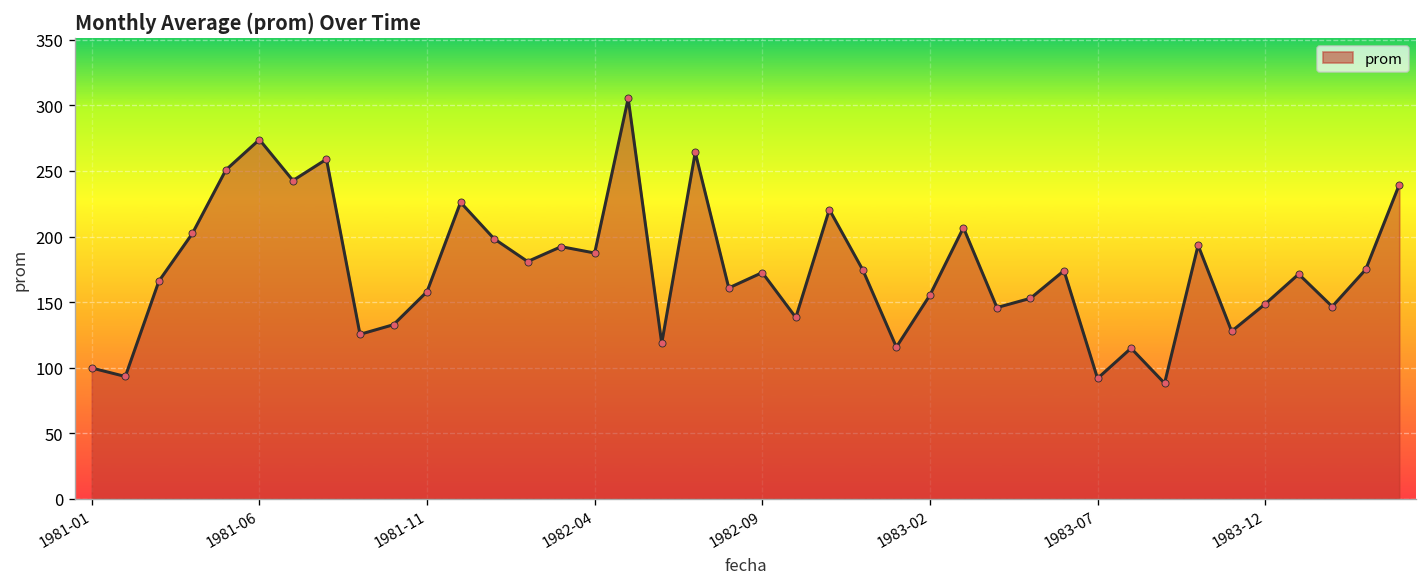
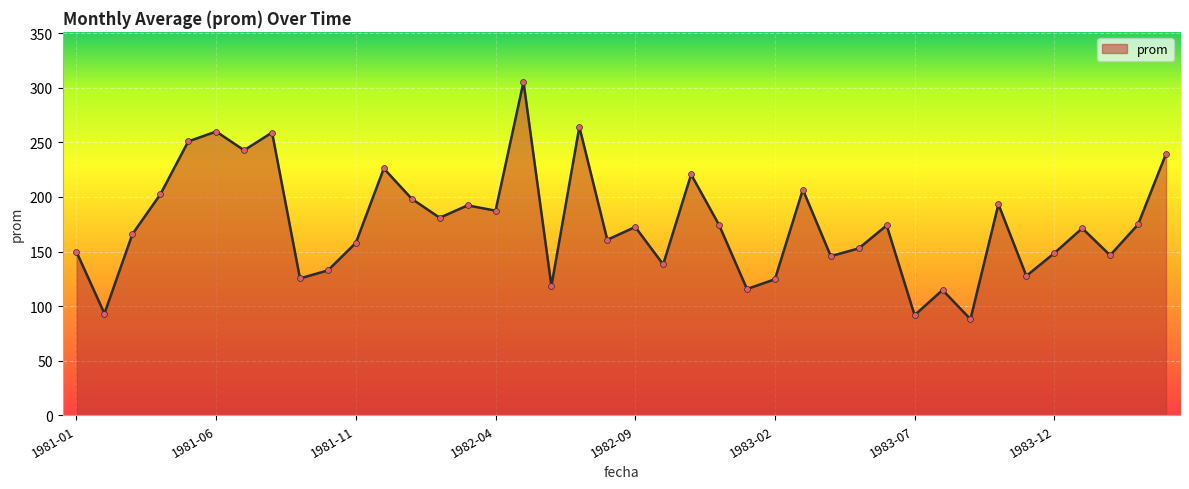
1981-01: 100 -> 150
1981-06: 274 -> 260
1983-02: 155 -> 125
